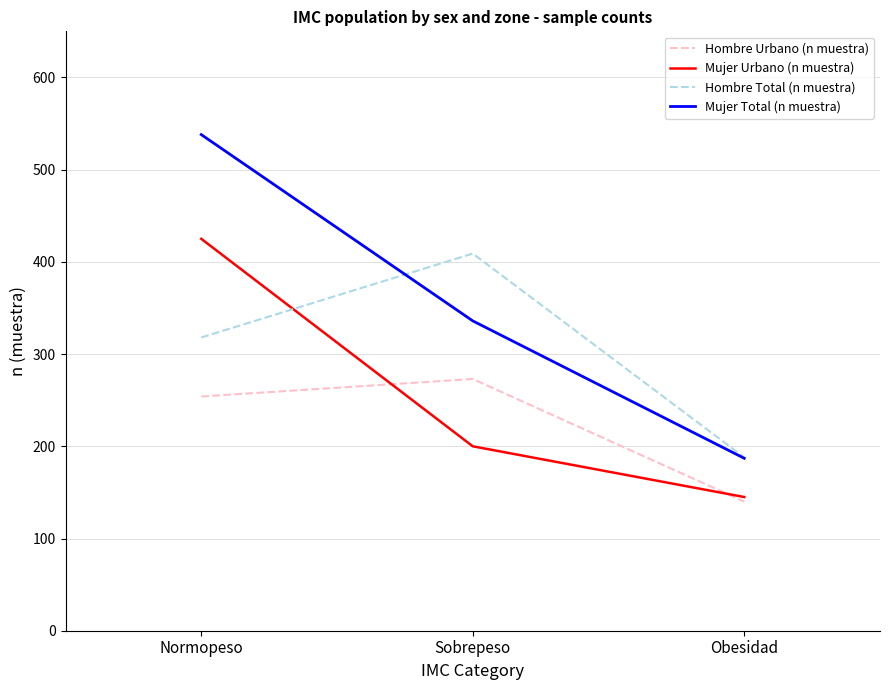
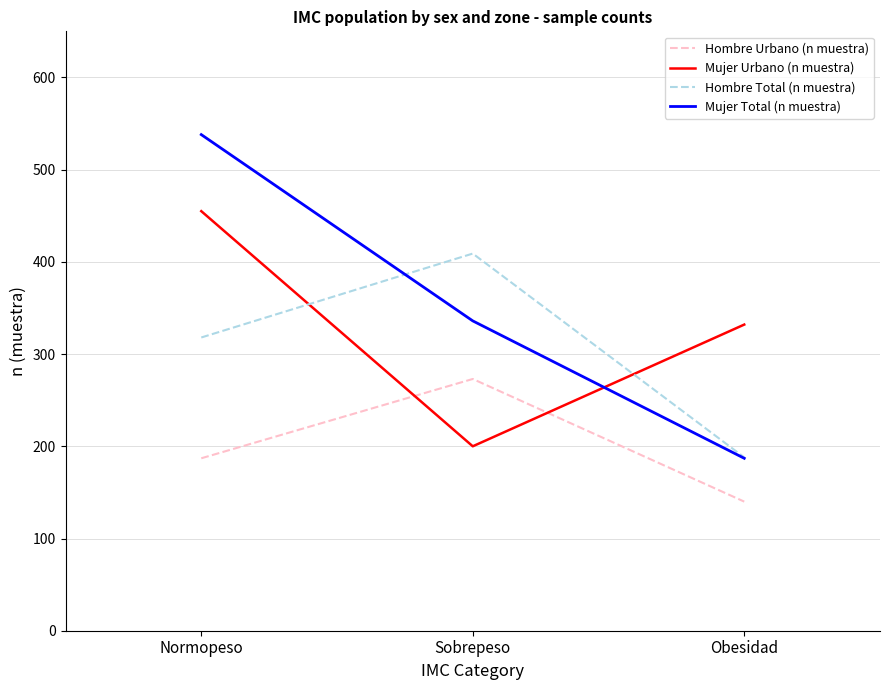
Hombre Urbano (n muestra), Normopeso: 250 -> 190
Mujer Urbano (n muestra), Normopeso: 430 -> 460
Mujer Urbano (n muestra), Obesidad: 150 -> 330
